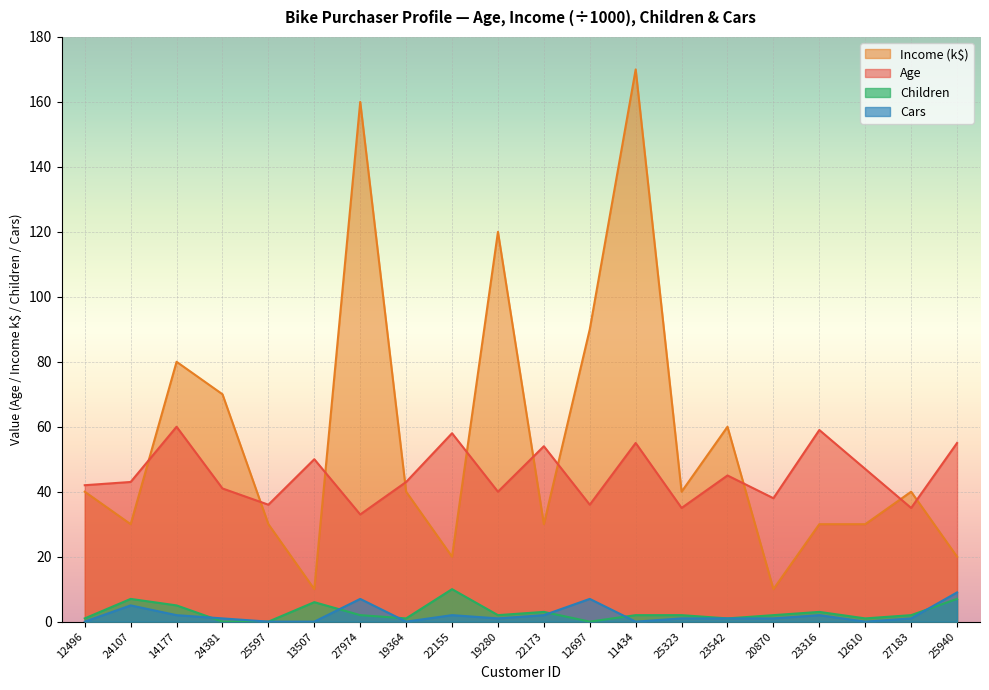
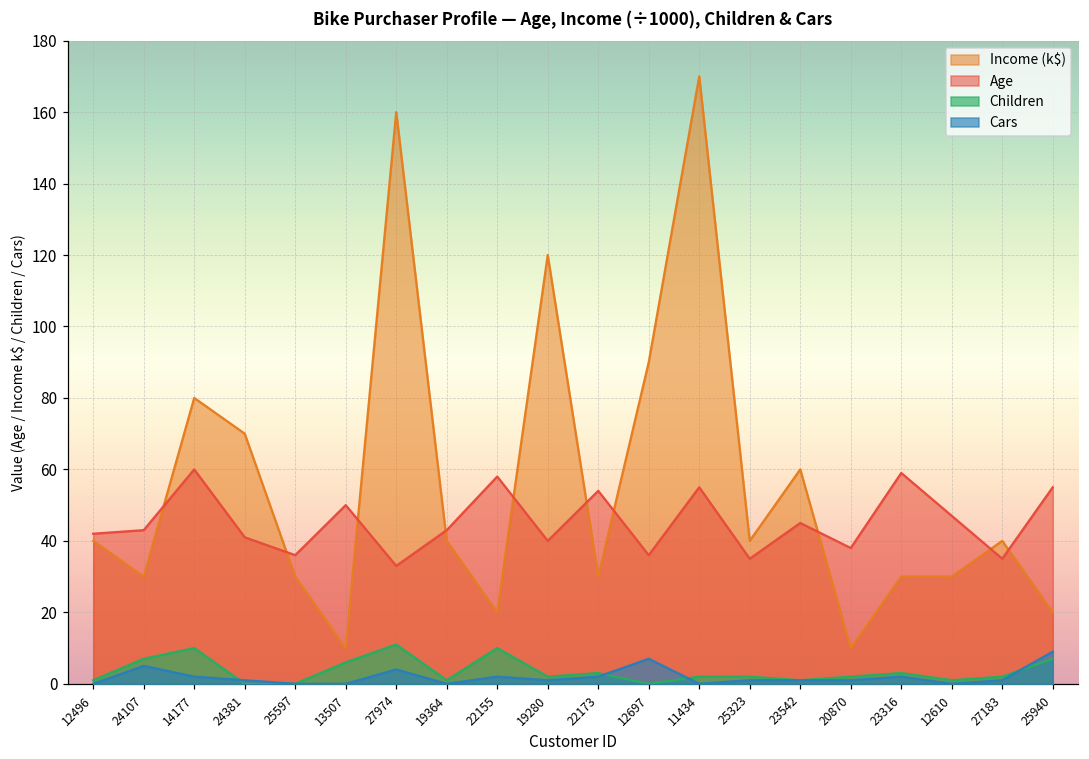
Children, 14177: 5 -> 10
Children, 27974: 2 -> 11
Cars, 27974: 7 -> 4
